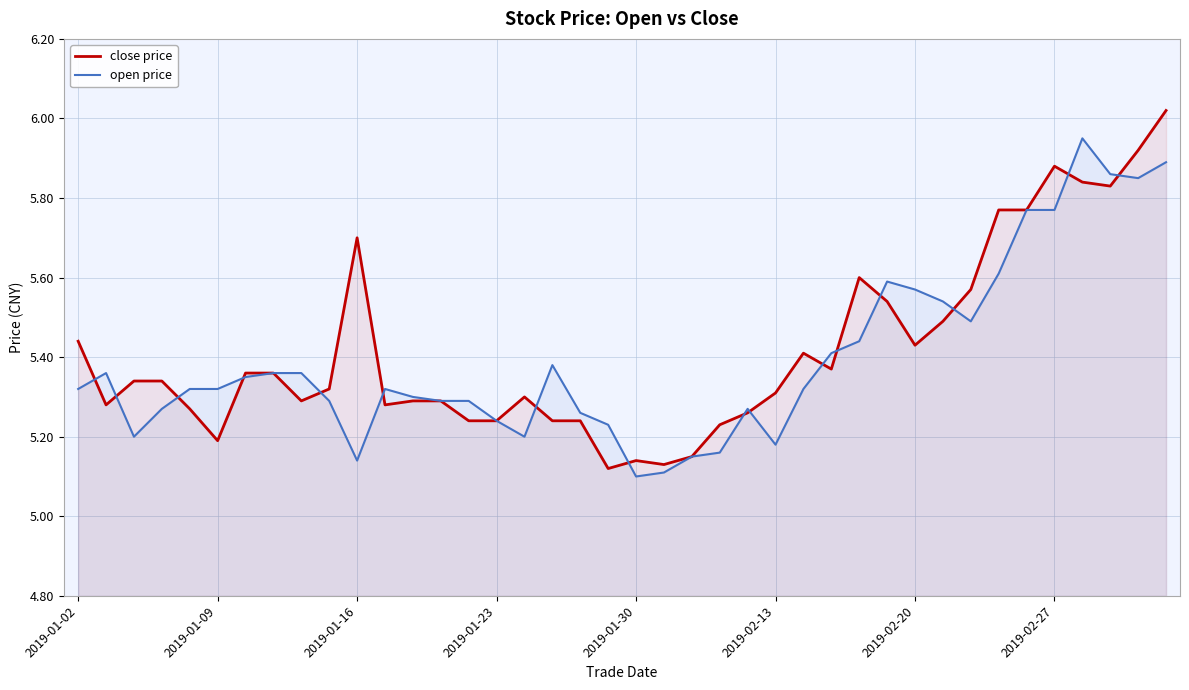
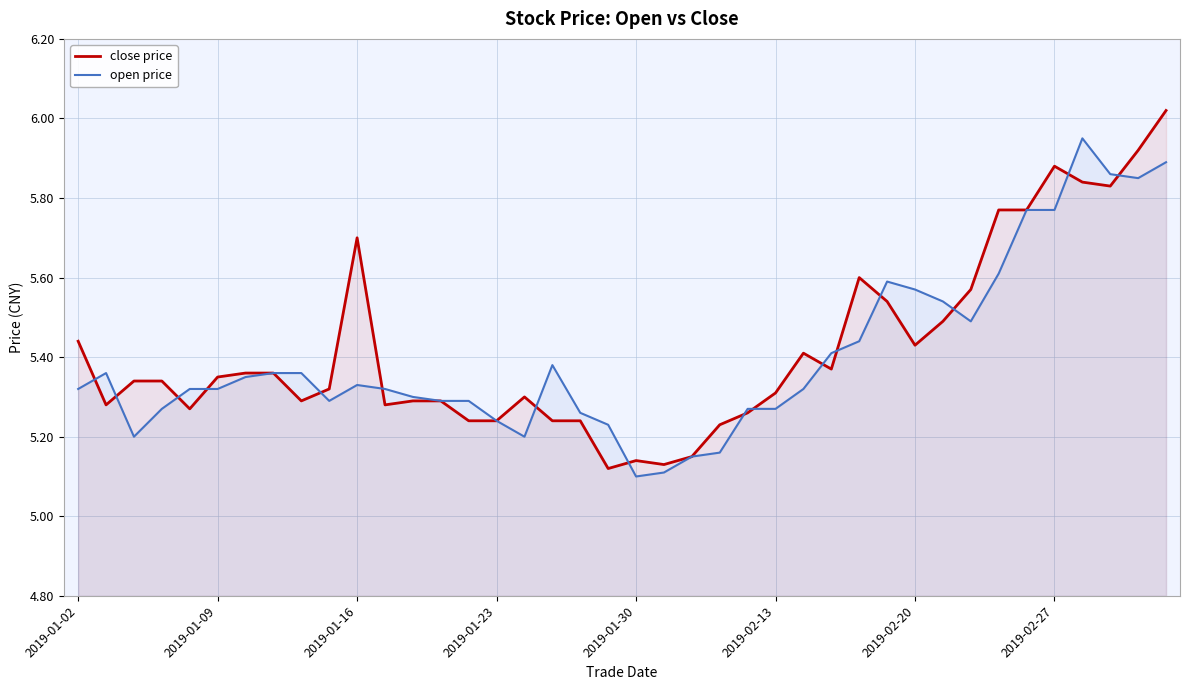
close price, 2019-01-09: 5.19 -> 5.35
open price, 2019-01-16: 5.14 -> 5.33
open price, 2019-02-13: 5.18 -> 5.27
